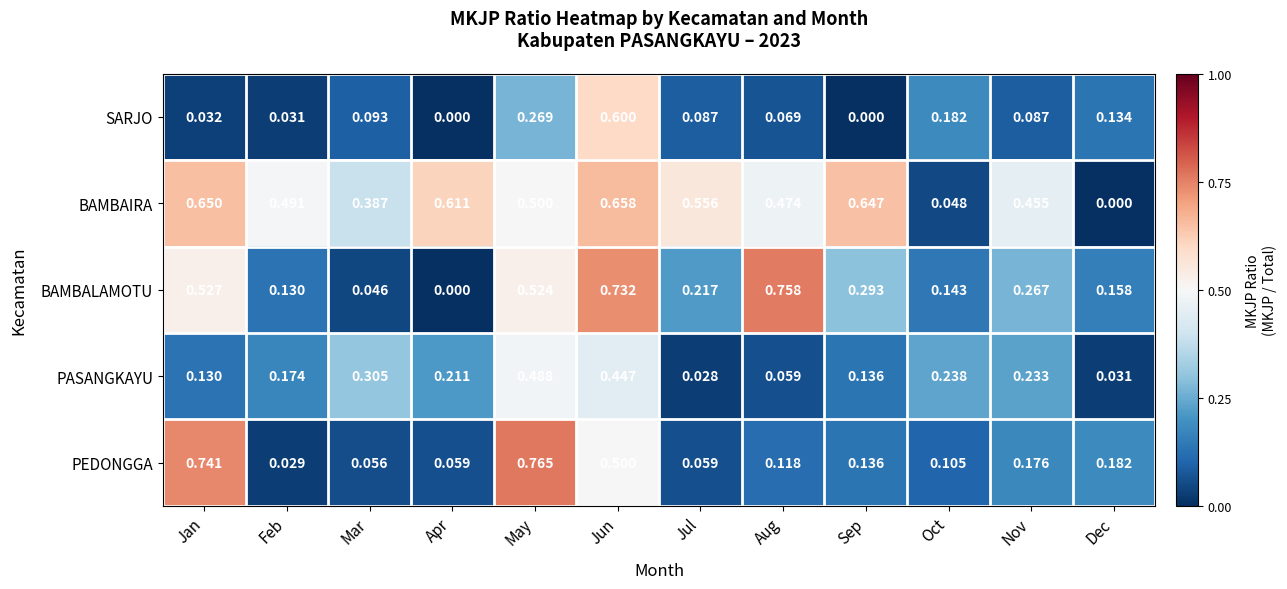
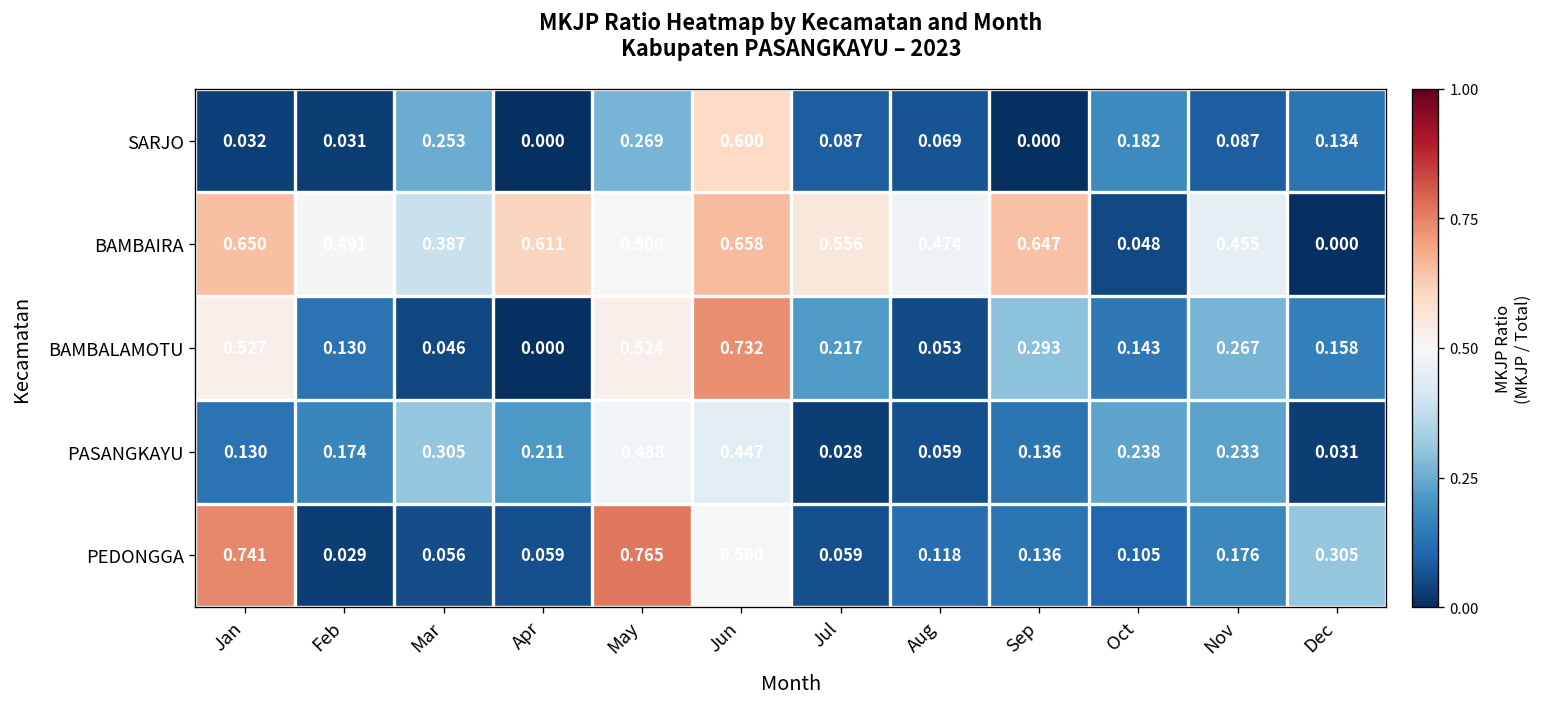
SARJO, Mar: 0.093 -> 0.253
BAMBALAMOTU, Aug: 0.758 -> 0.053
PEDONGGA, Dec: 0.182 -> 0.305
